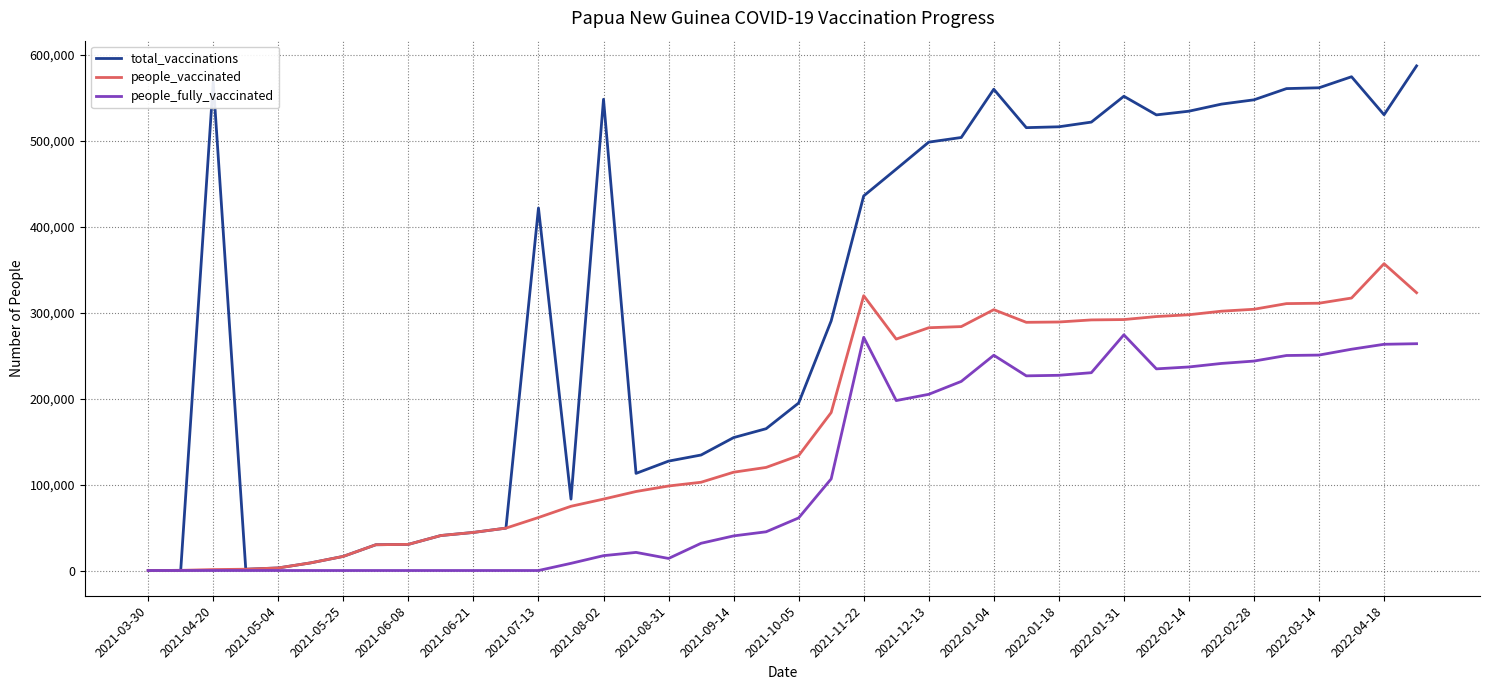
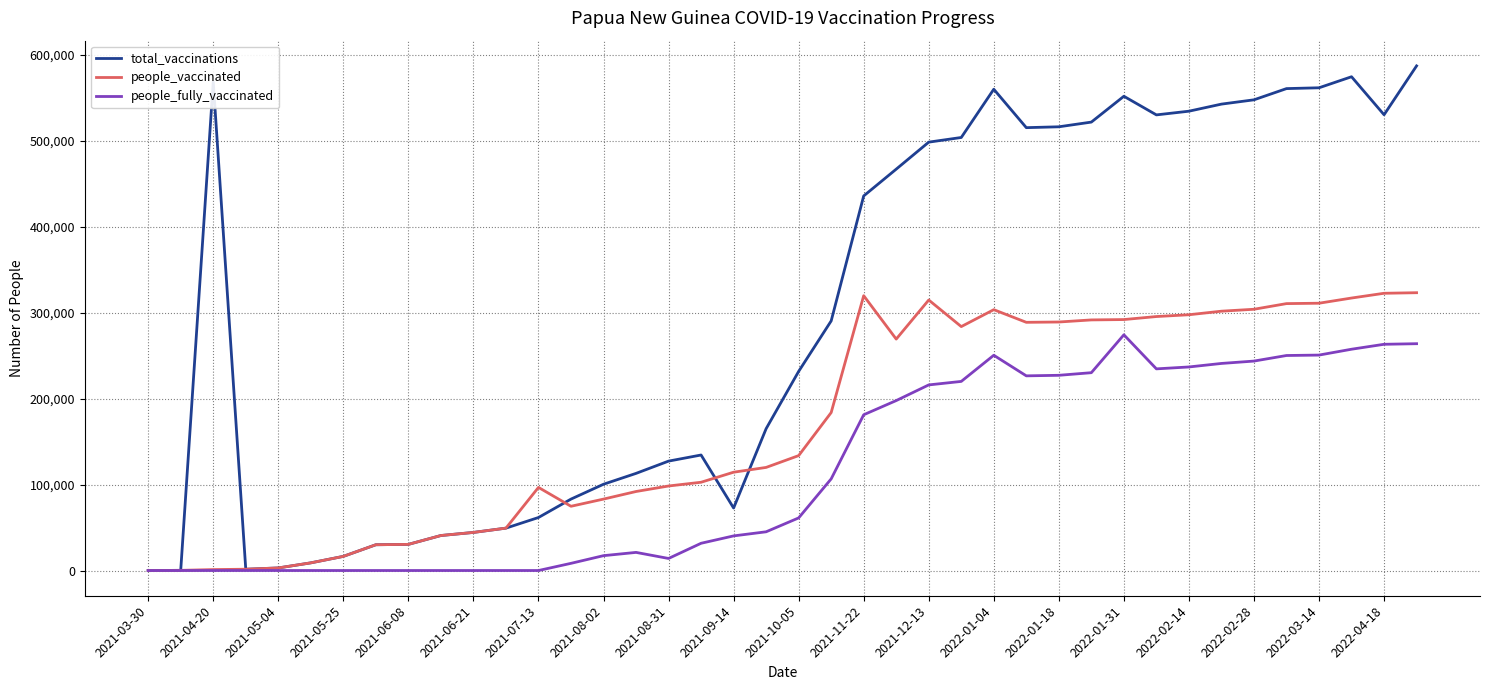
total_vaccinations, 2021-07-13: 420,000 -> 60,000
people_vaccinated, 2021-07-13: 60,000 -> 100,000
total_vaccinations, 2021-08-02: 550,000 -> 100,000
total_vaccinations, 2021-09-14: 150,000 -> 70,000
total_vaccinations, 2021-10-05: 190,000 -> 230,000
people_fully_vaccinated, 2021-11-22: 270,000 -> 180,000
people_vaccinated, 2021-12-13: 280,000 -> 310,000
people_fully_vaccinated, 2021-12-13: 210,000 -> 220,000
people_vaccinated, 2022-04-18: 360,000 -> 320,000
